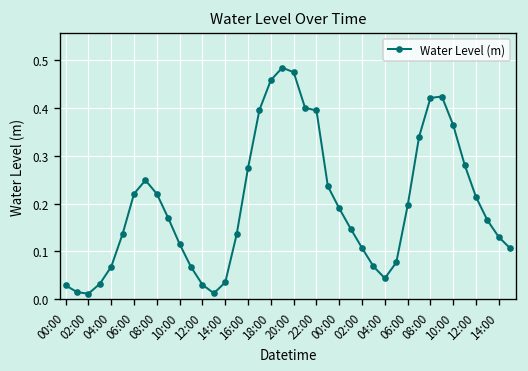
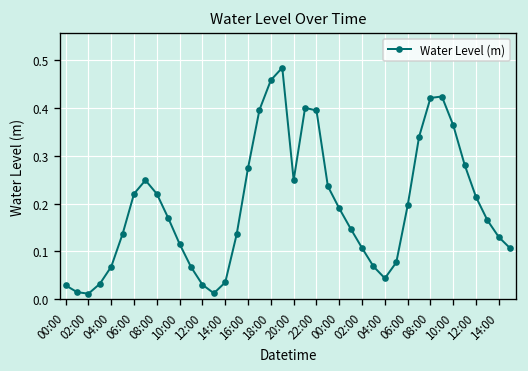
20:00: 0.47 -> 0.25
